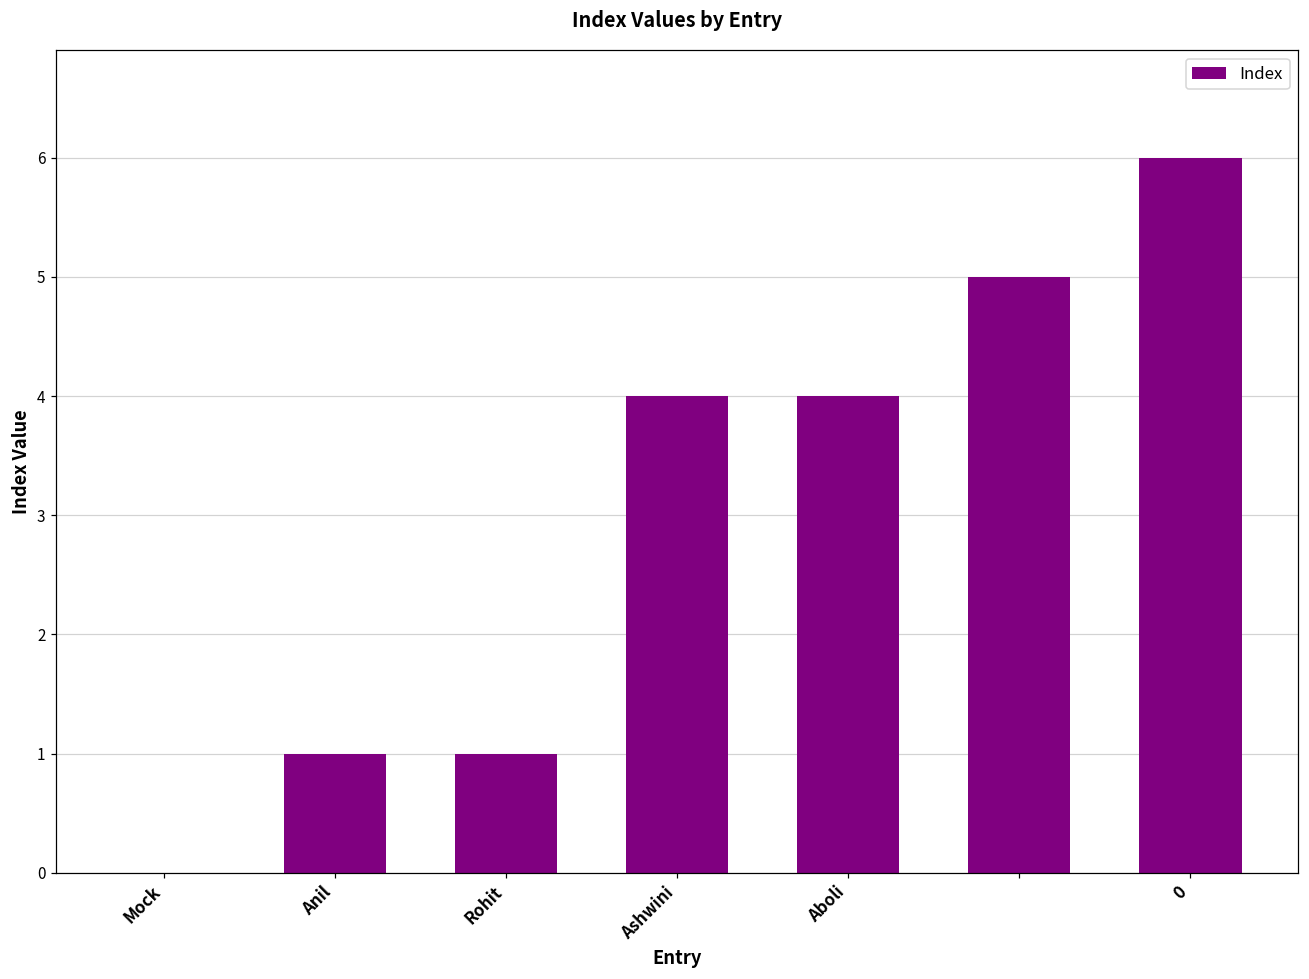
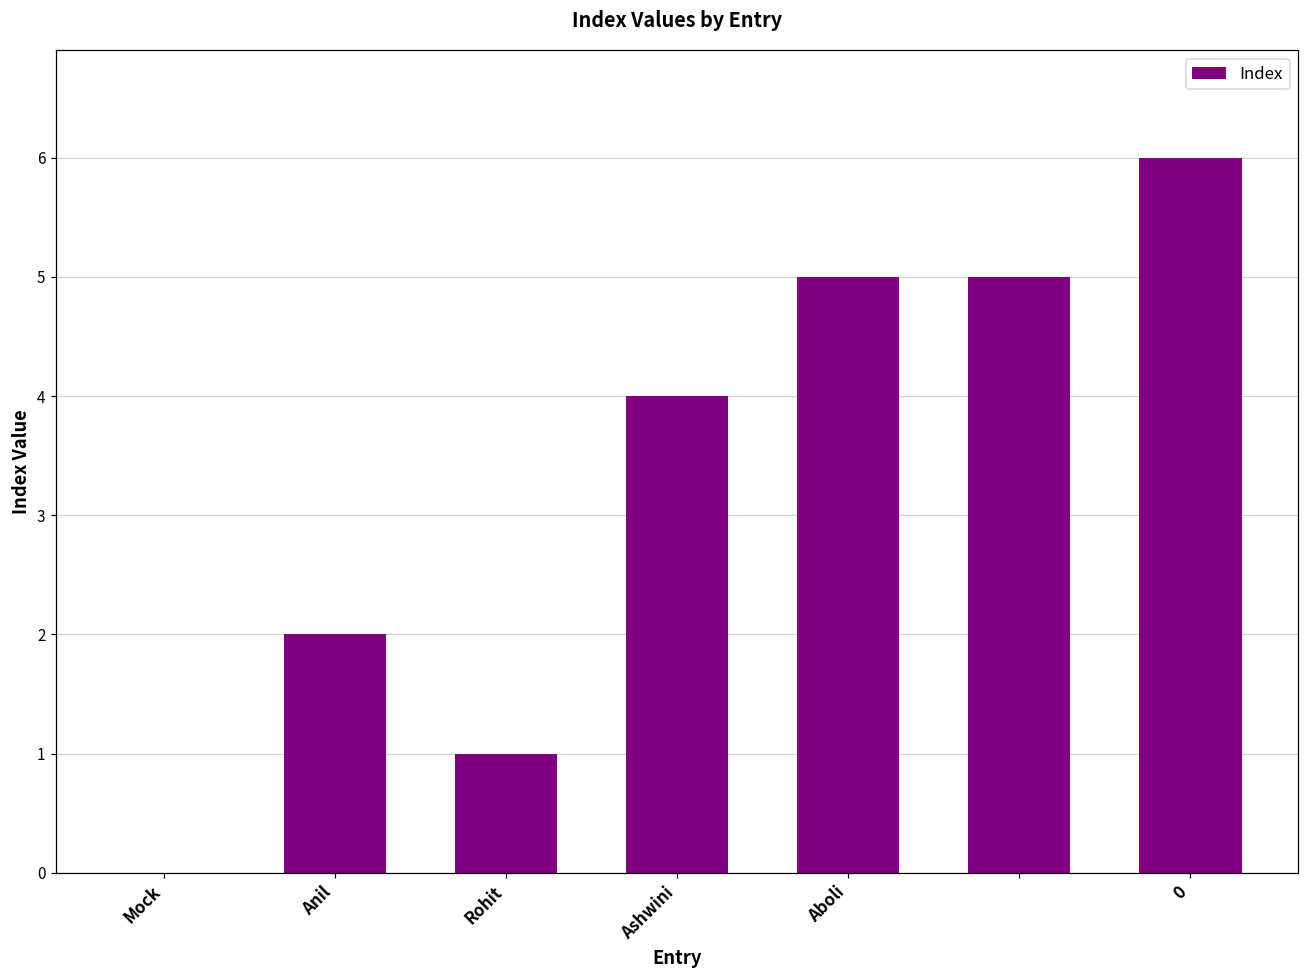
Anil: 1 -> 2
Aboli: 4 -> 5
